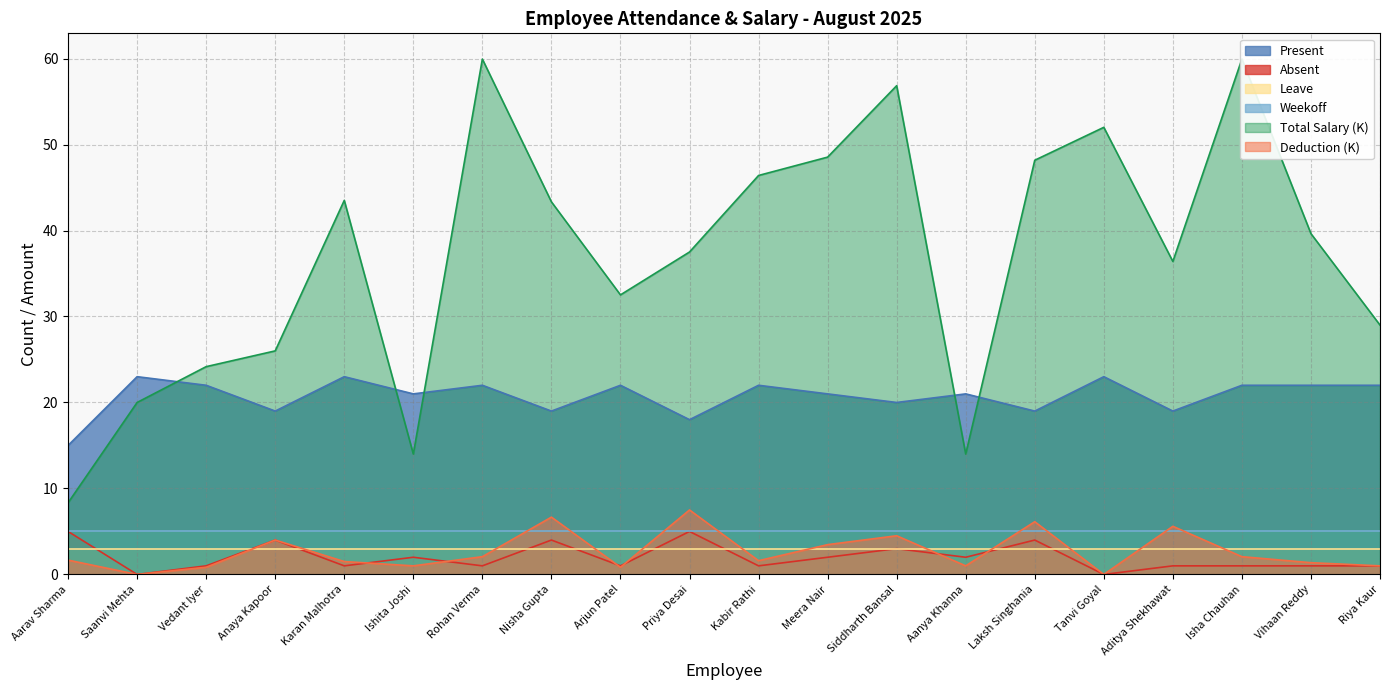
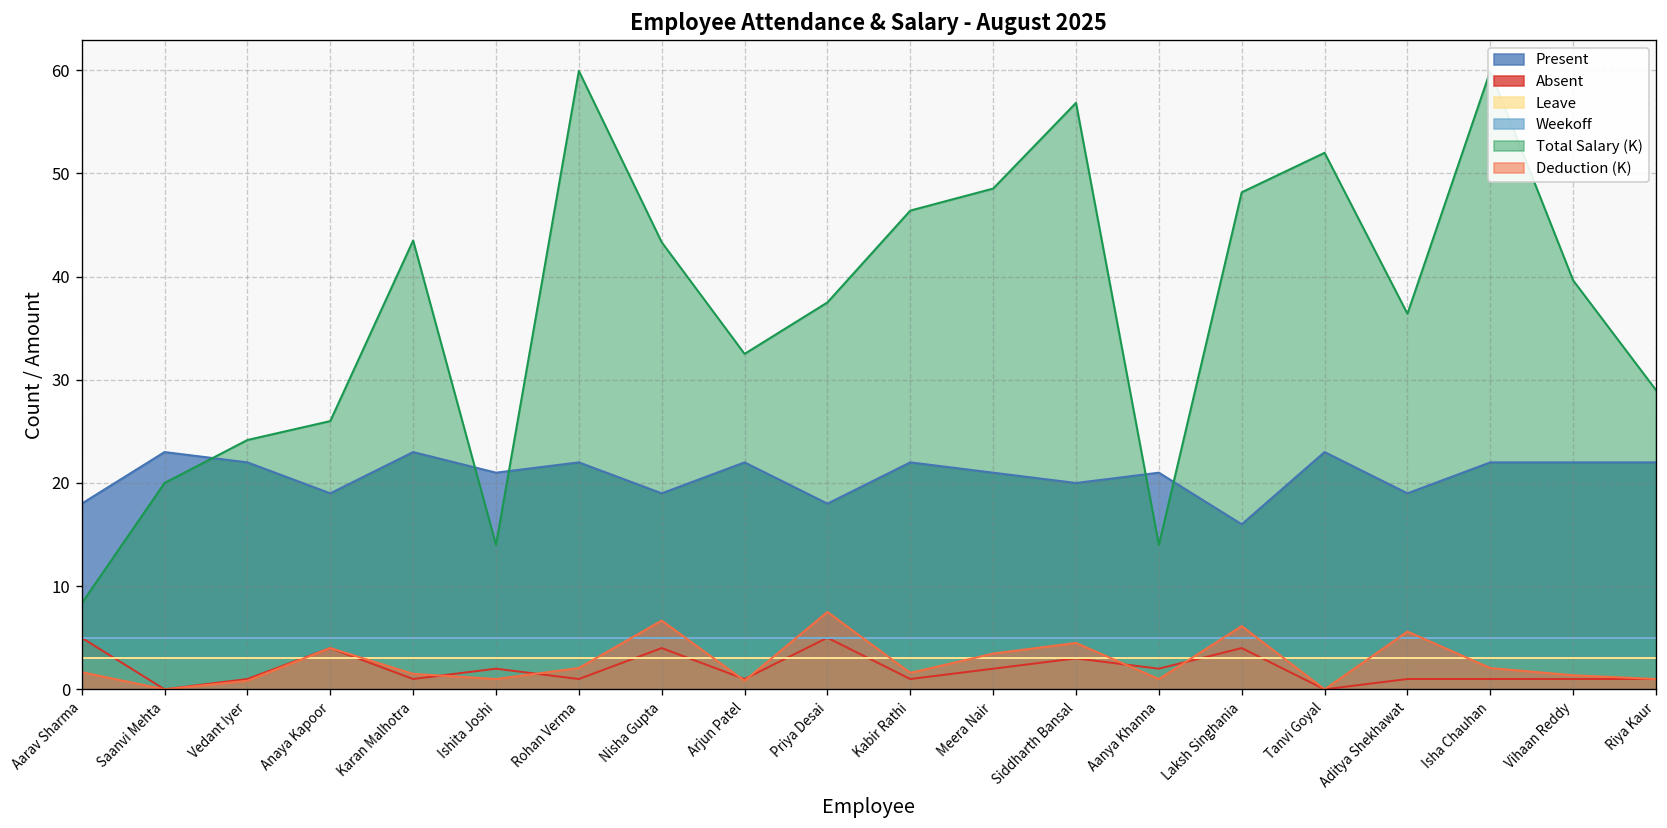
Present, Aarav Sharma: 15 -> 18
Present, Laksh Singhania: 19 -> 16
